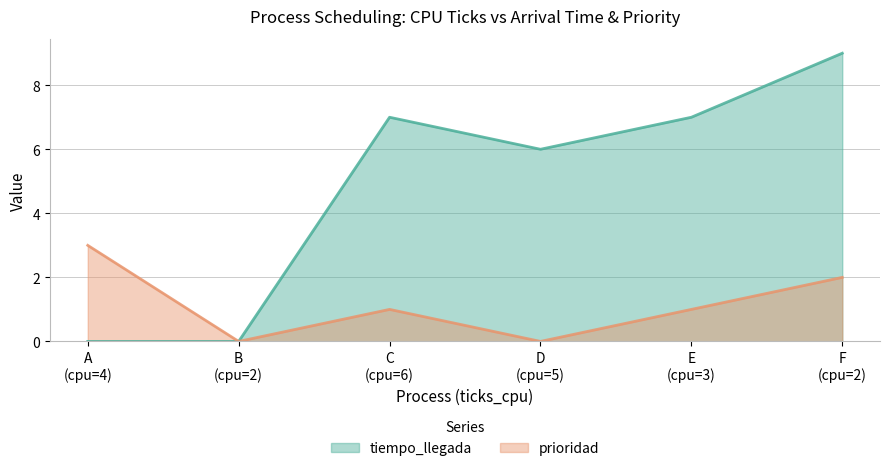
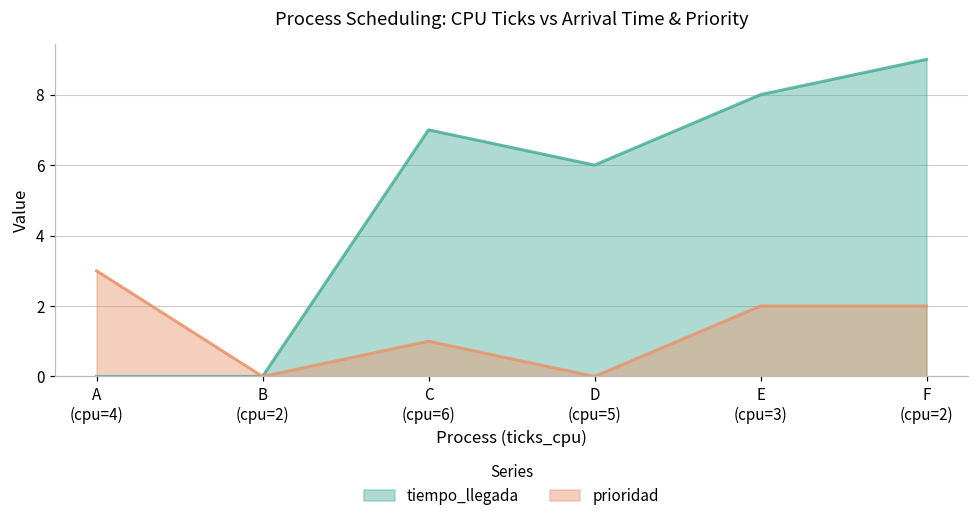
tiempo_llegada, E (cpu=3): 7 -> 8
prioridad, E (cpu=3): 1 -> 2
